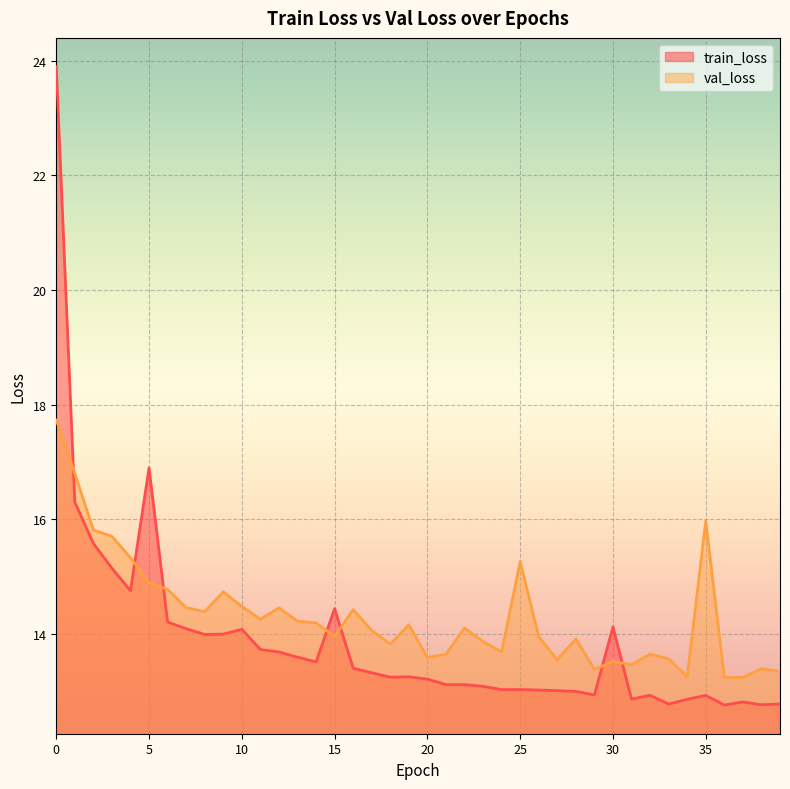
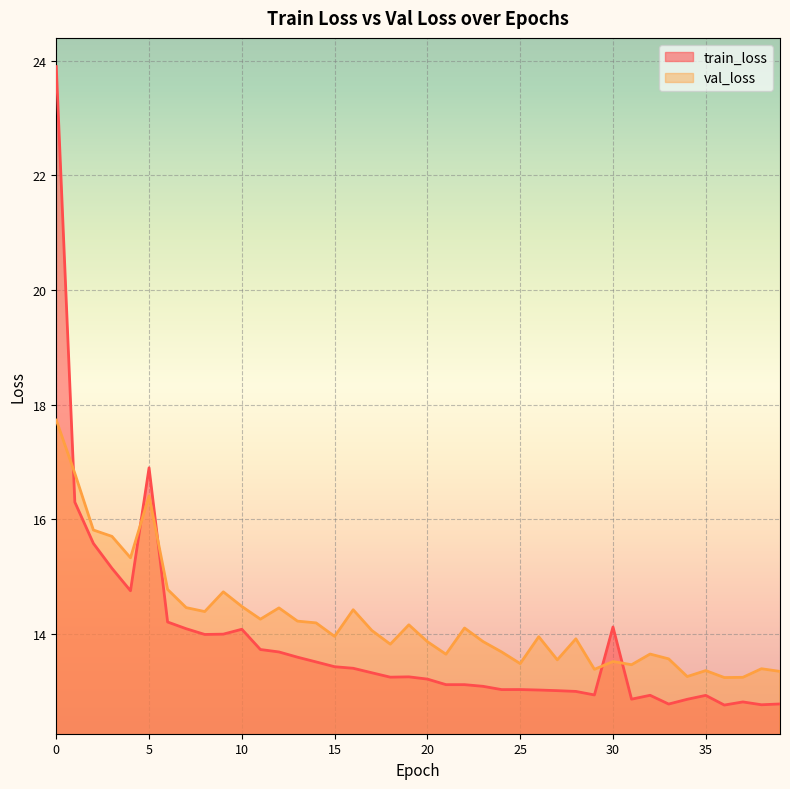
val_loss, 5: 14.9 -> 16.4
train_loss, 15: 14.4 -> 13.4
val_loss, 20: 13.6 -> 13.9
val_loss, 25: 15.3 -> 13.5
val_loss, 35: 16.0 -> 13.4
